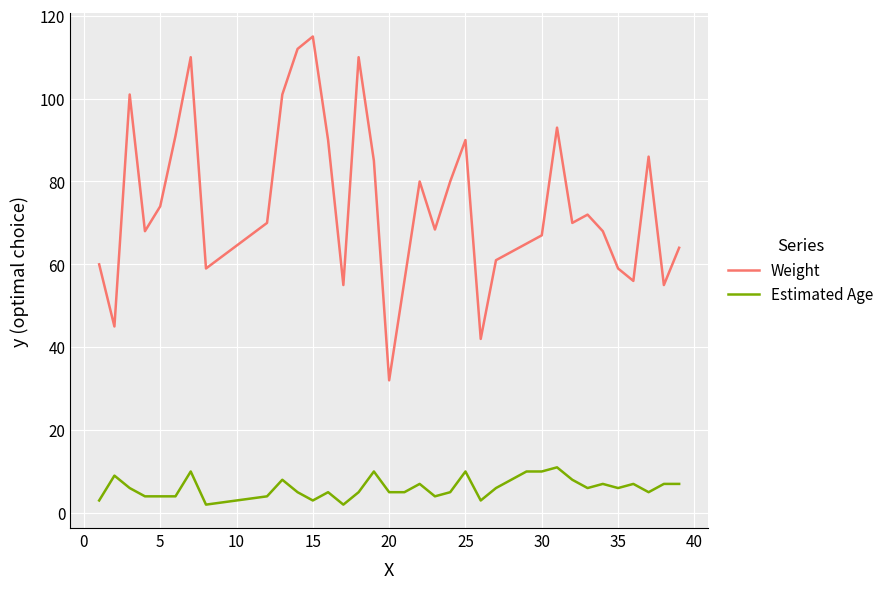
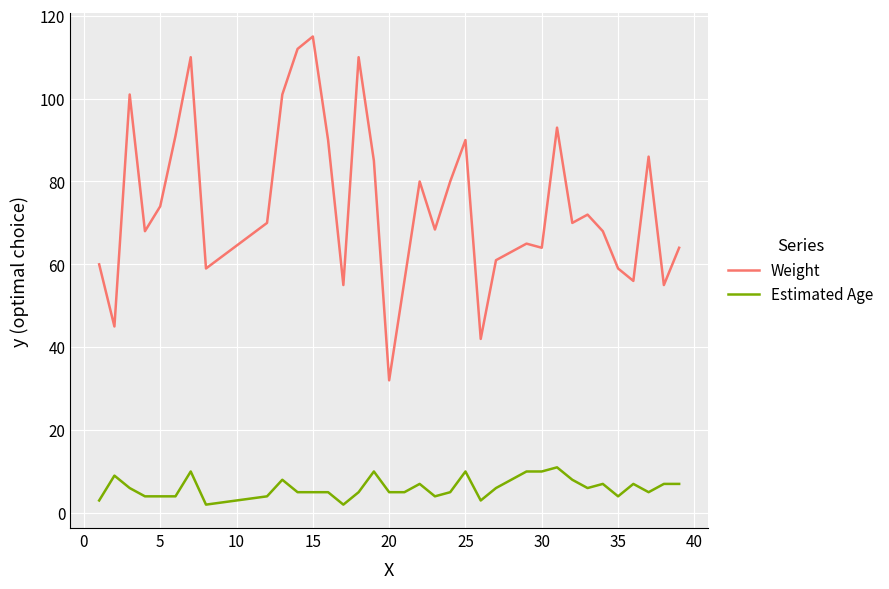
Estimated Age, 15: 3 -> 5
Weight, 30: 67 -> 64
Estimated Age, 35: 6 -> 4
